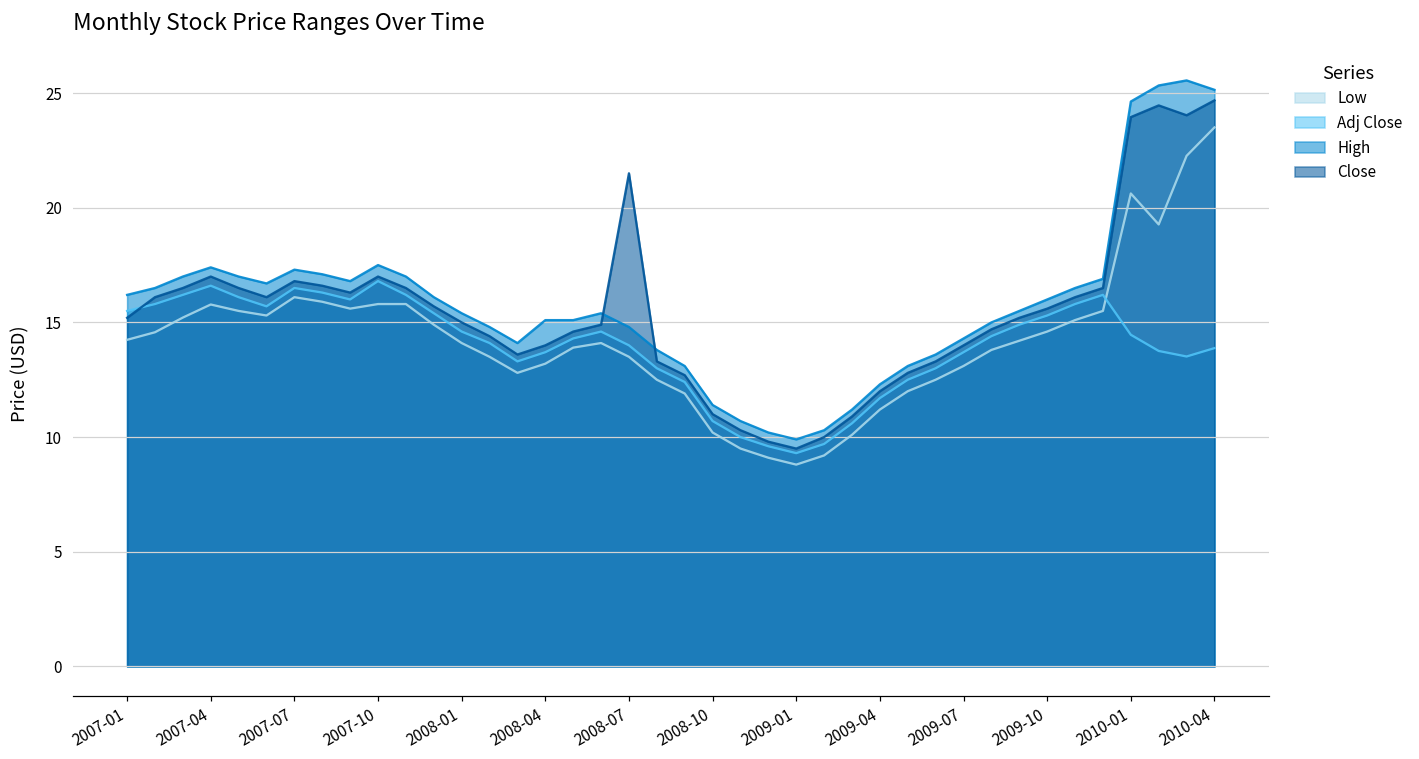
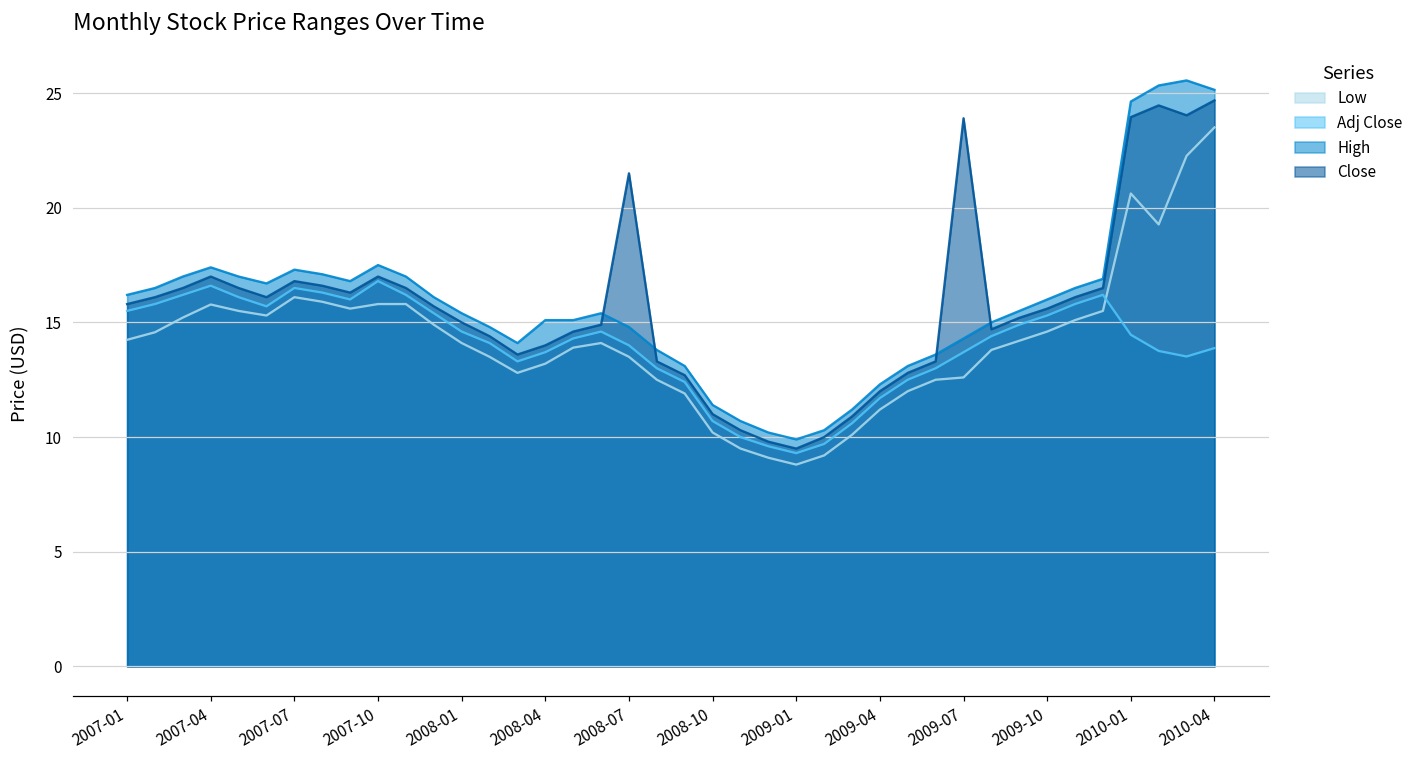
Close, 2007-01: 15.2 -> 15.8
Low, 2009-07: 13.1 -> 12.6
Close, 2009-07: 14.0 -> 23.9
